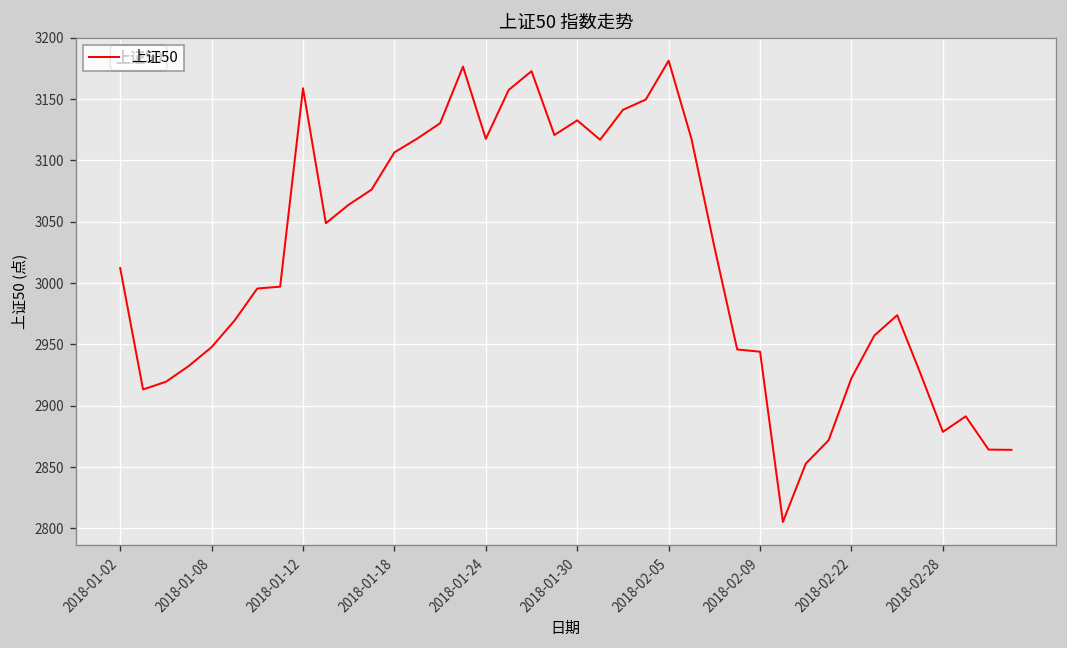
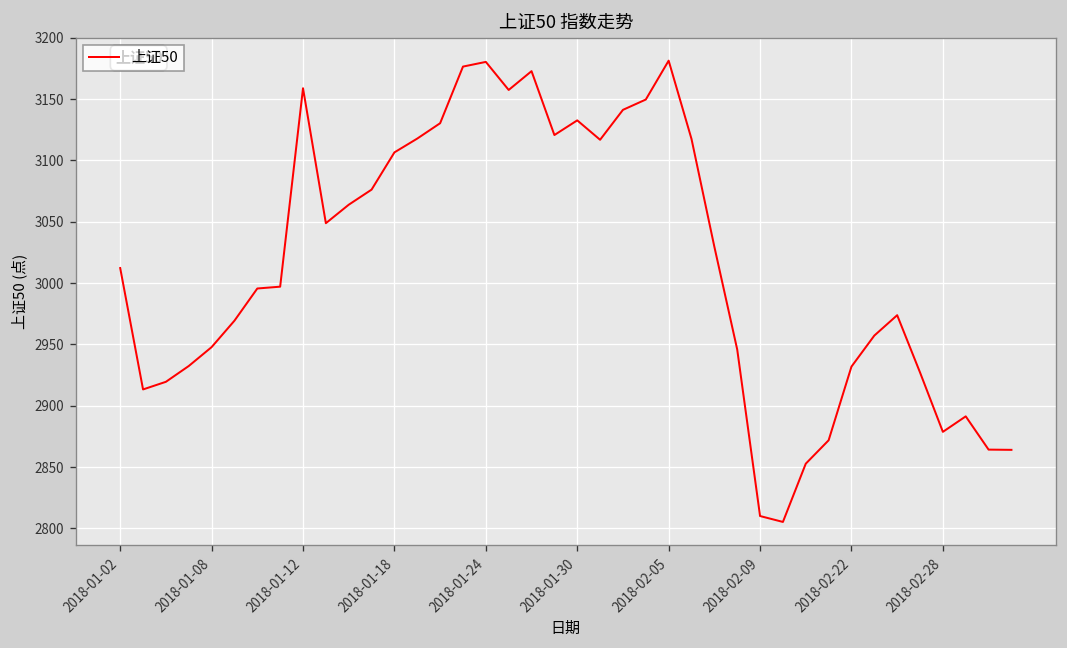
2018-01-24: 3118 -> 3180
2018-02-09: 2944 -> 2810
2018-02-22: 2922 -> 2932
